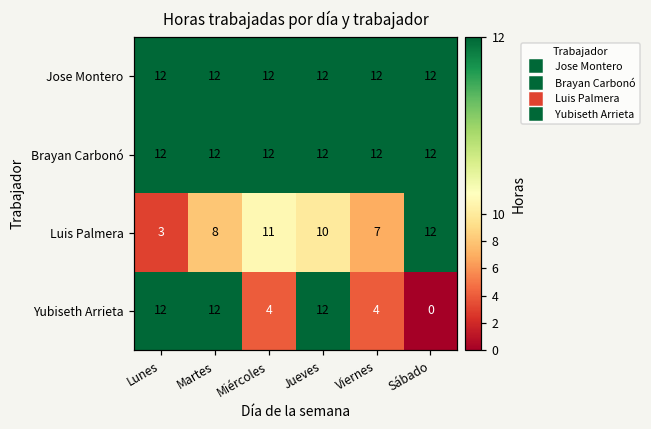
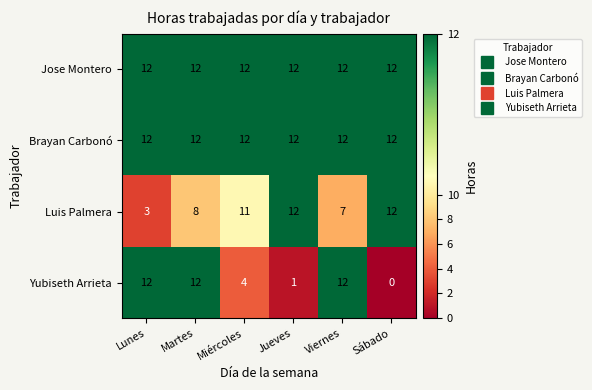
Luis Palmera, Jueves: 10 -> 12
Yubiseth Arrieta, Jueves: 12 -> 1
Yubiseth Arrieta, Viernes: 4 -> 12
